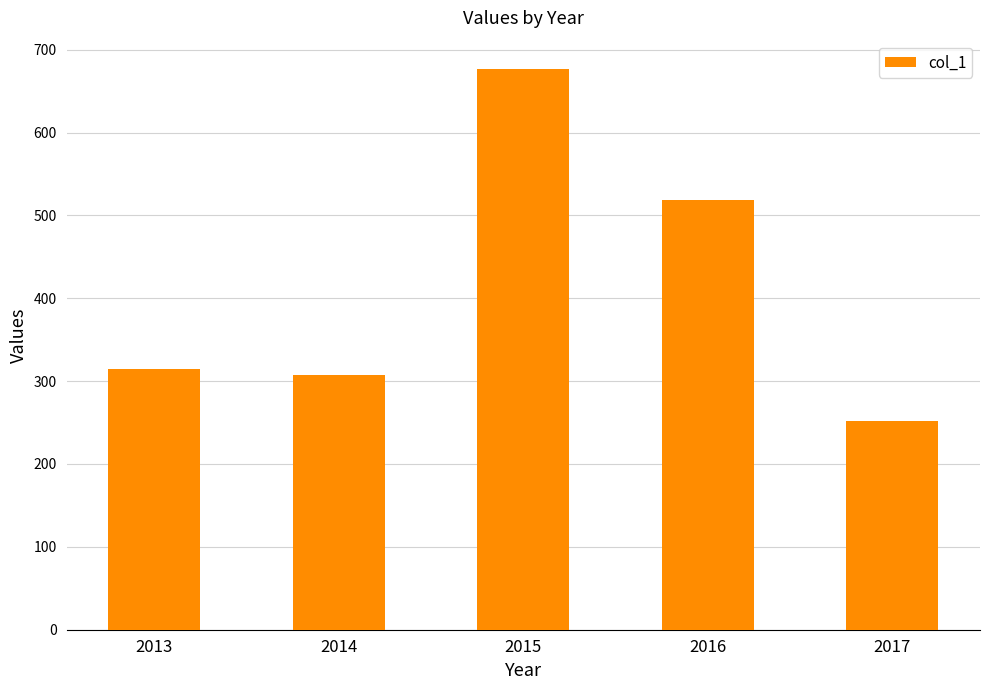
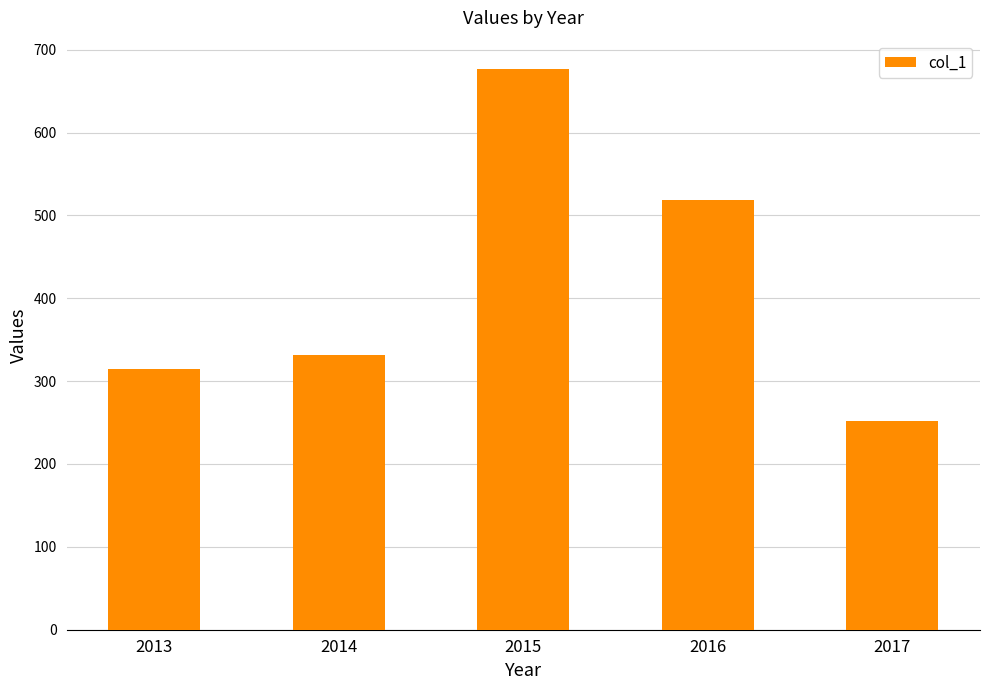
2014: 310 -> 330
